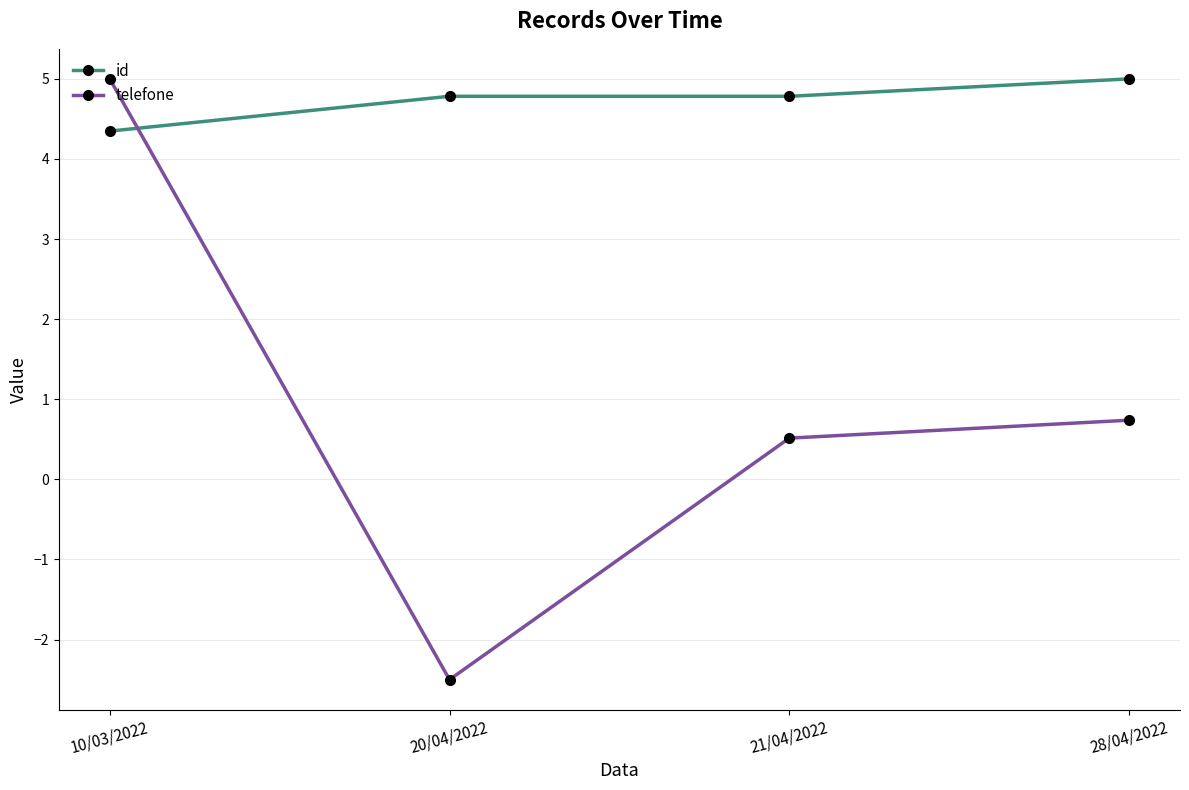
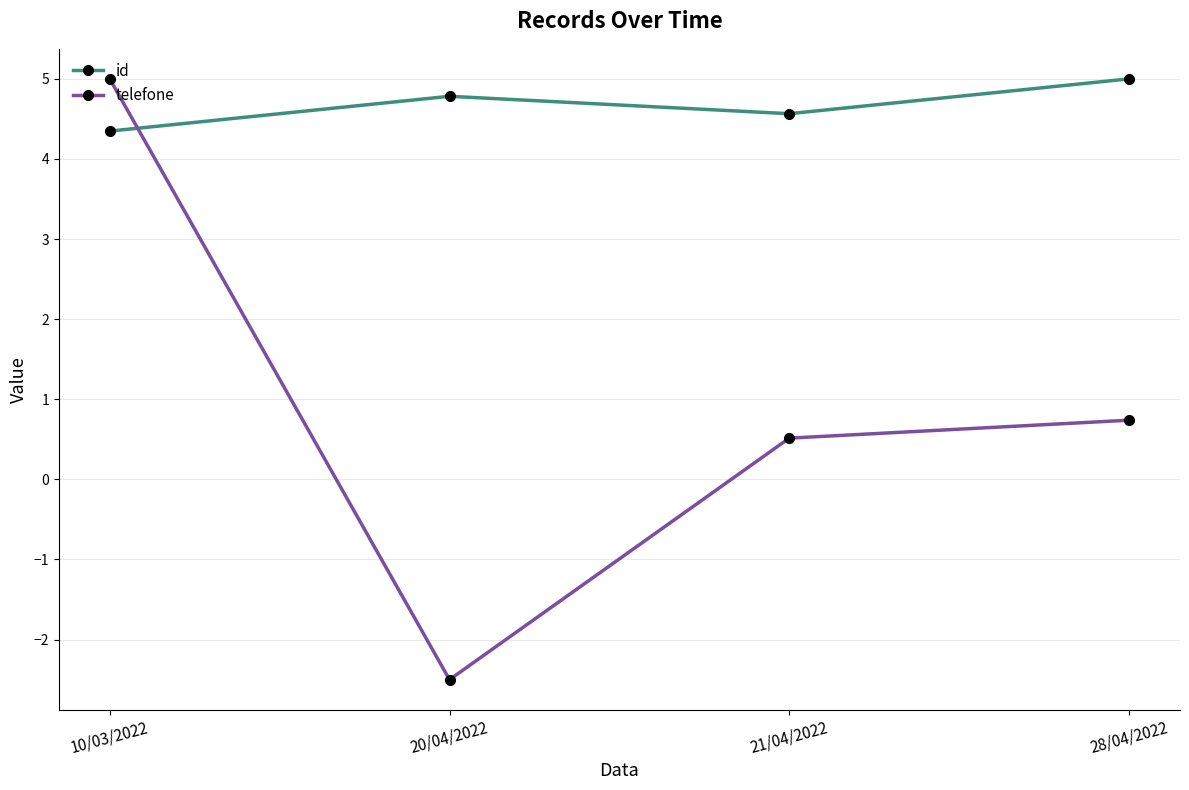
id, 21/04/2022: 4.8 -> 4.6
